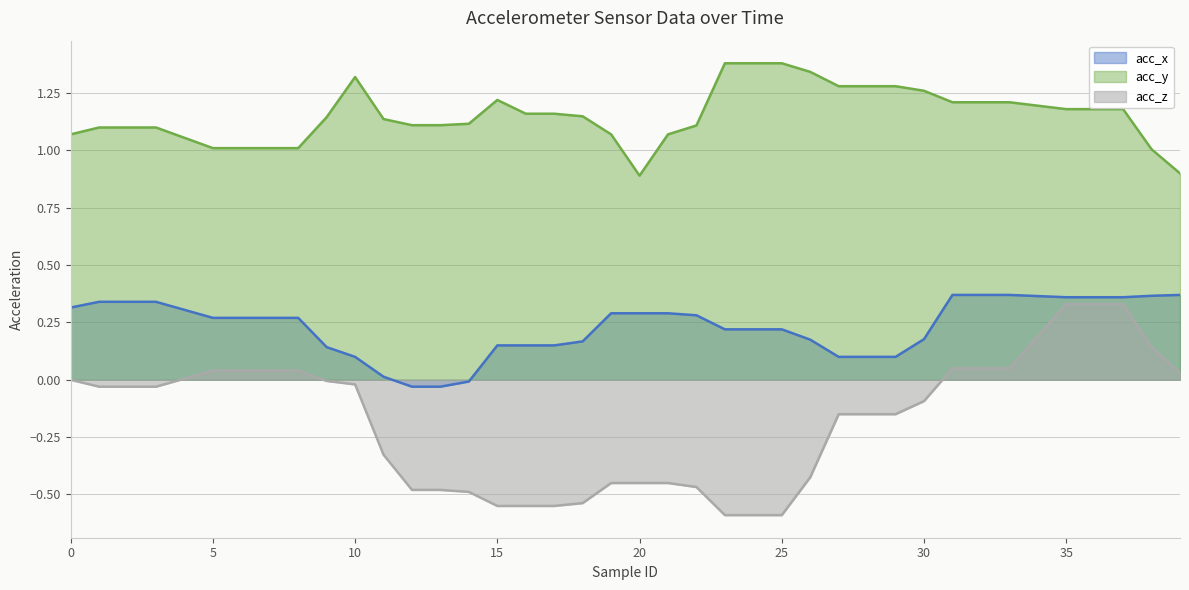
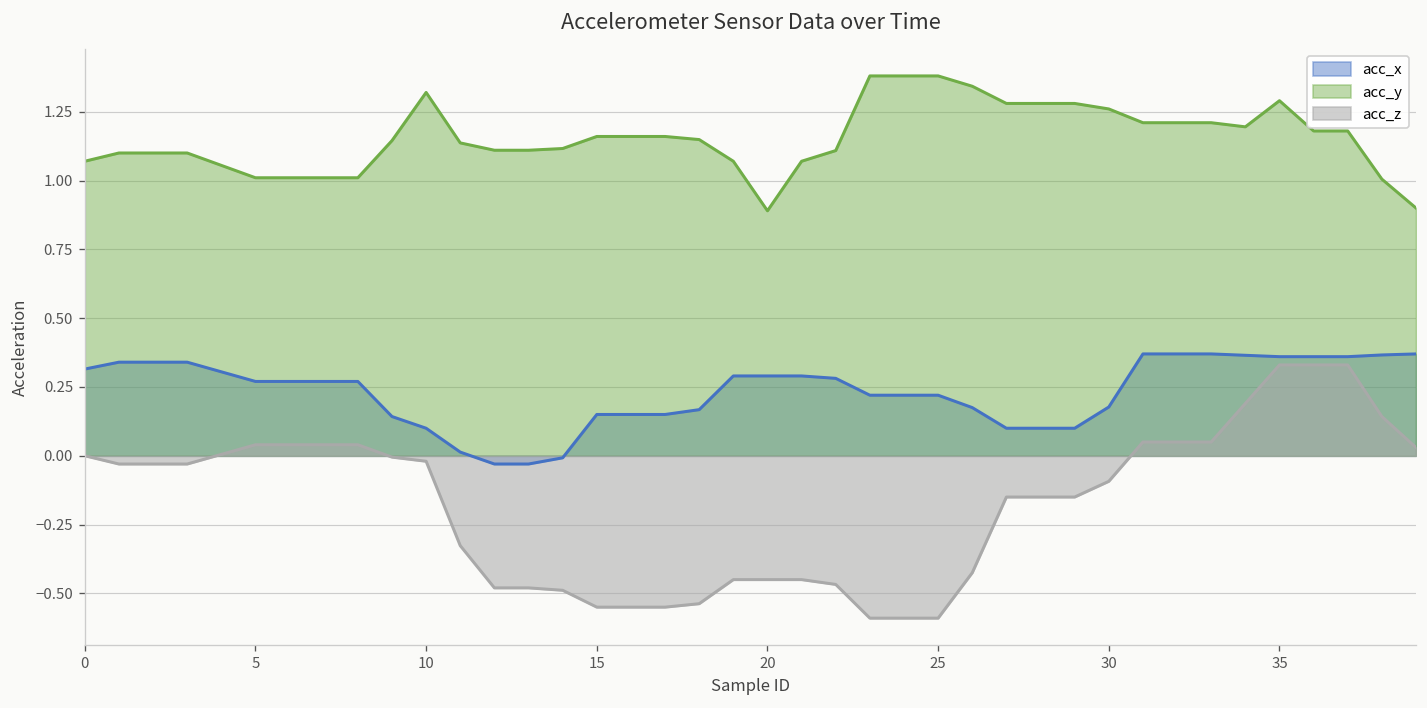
acc_y, 15: 1.22 -> 1.16
acc_y, 35: 1.18 -> 1.29
